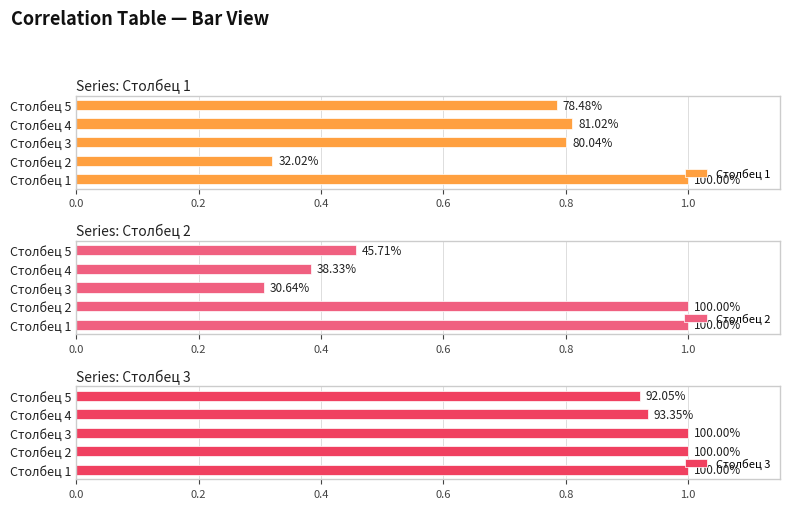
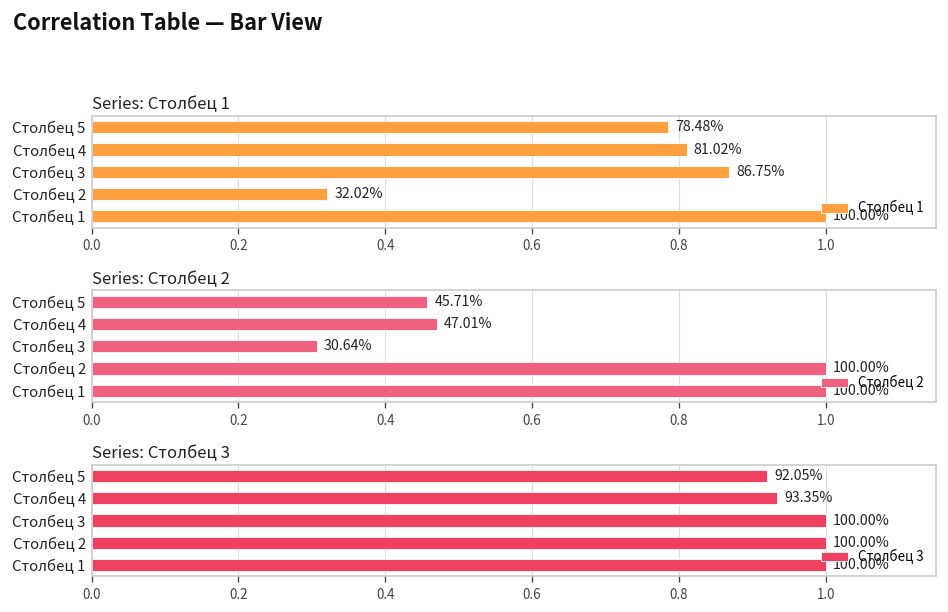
Series: Столбец 1, Столбец 3: 80.04% -> 86.75%
Series: Столбец 2, Столбец 4: 38.33% -> 47.01%
